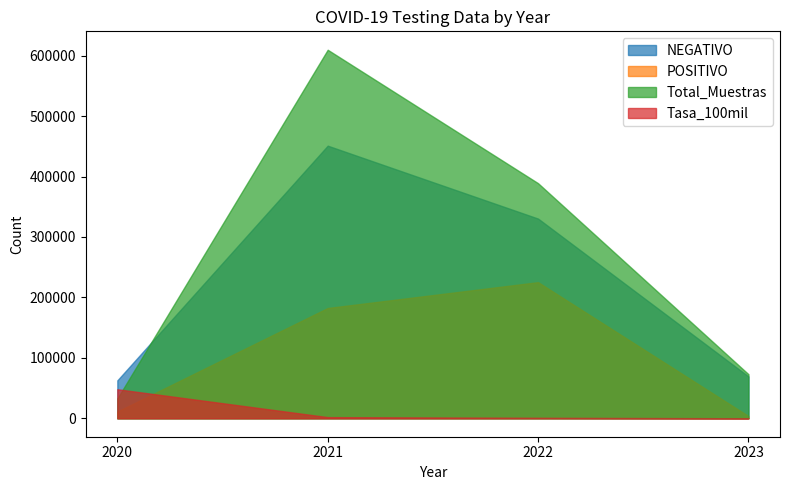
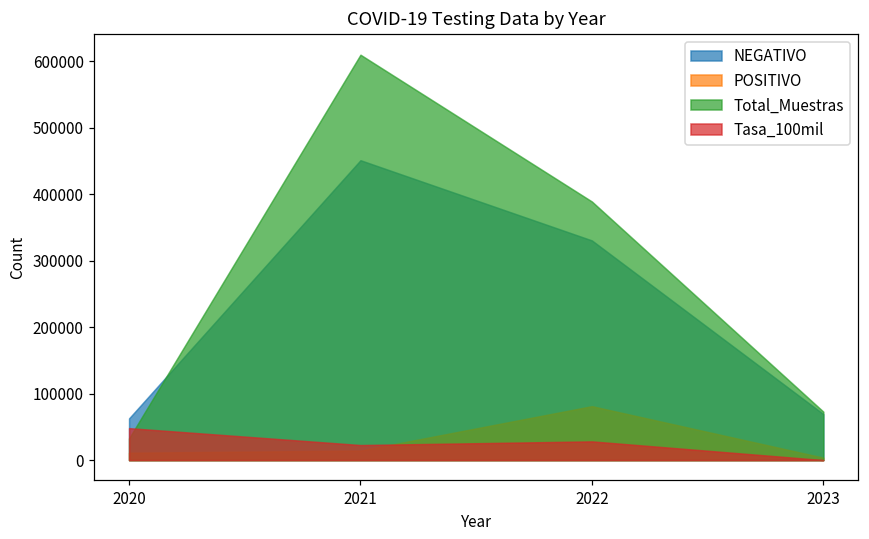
POSITIVO, 2021: 180000 -> 10000
Tasa_100mil, 2021: 0 -> 20000
POSITIVO, 2022: 230000 -> 80000
Tasa_100mil, 2022: 0 -> 30000
